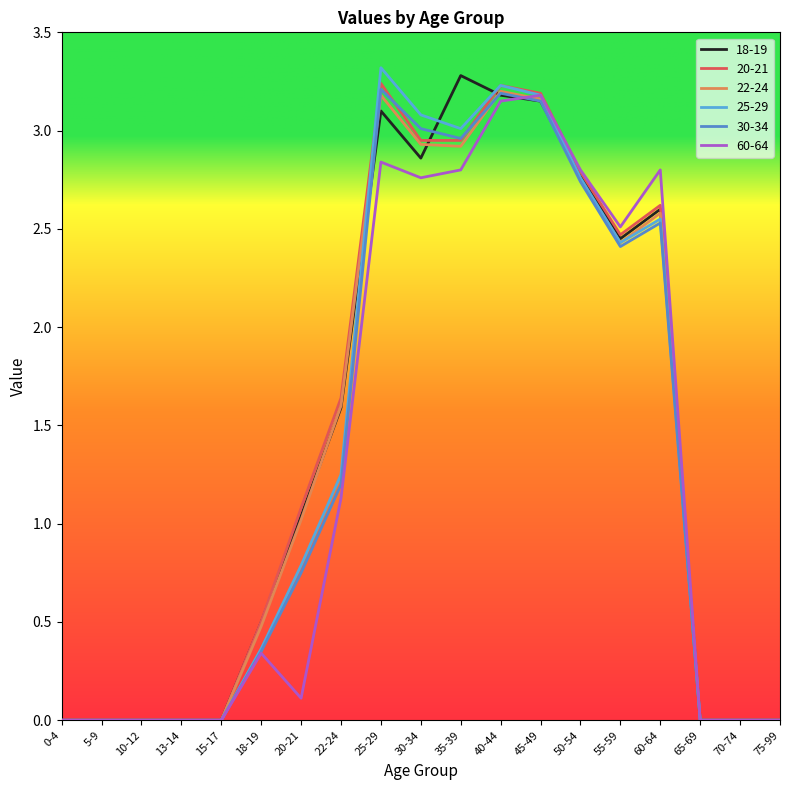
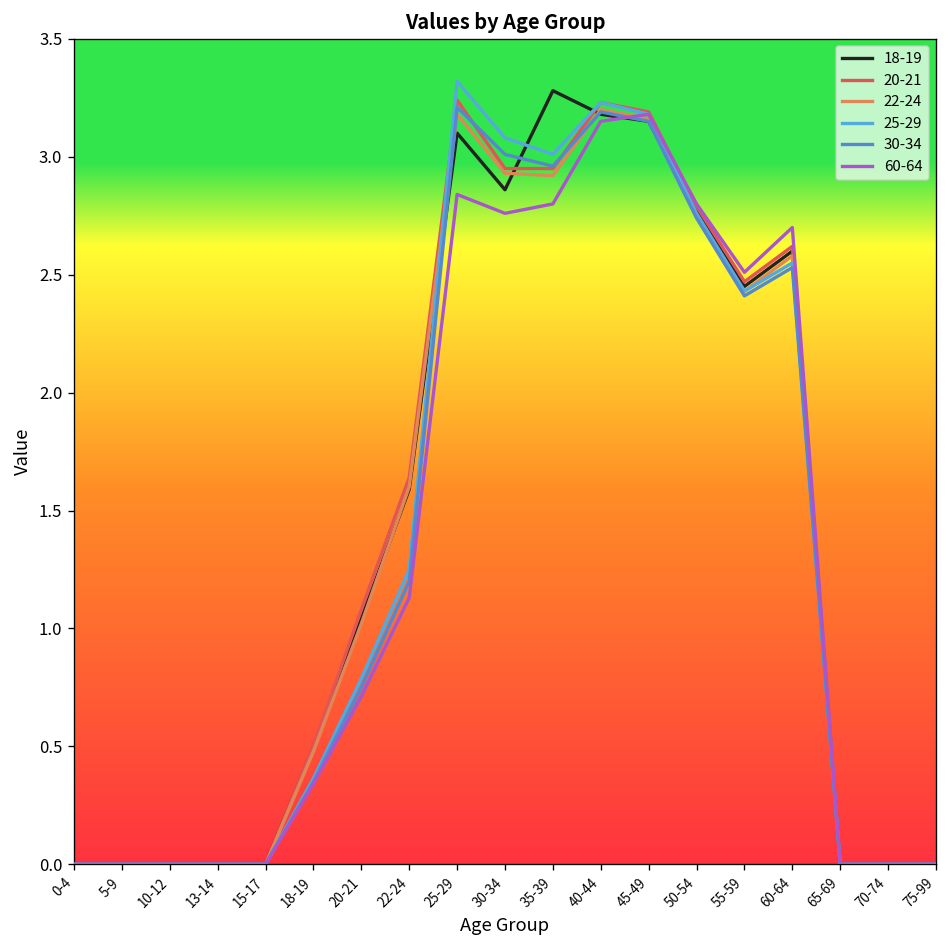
60-64, 20-21: 0.11 -> 0.71
60-64, 60-64: 2.8 -> 2.7
